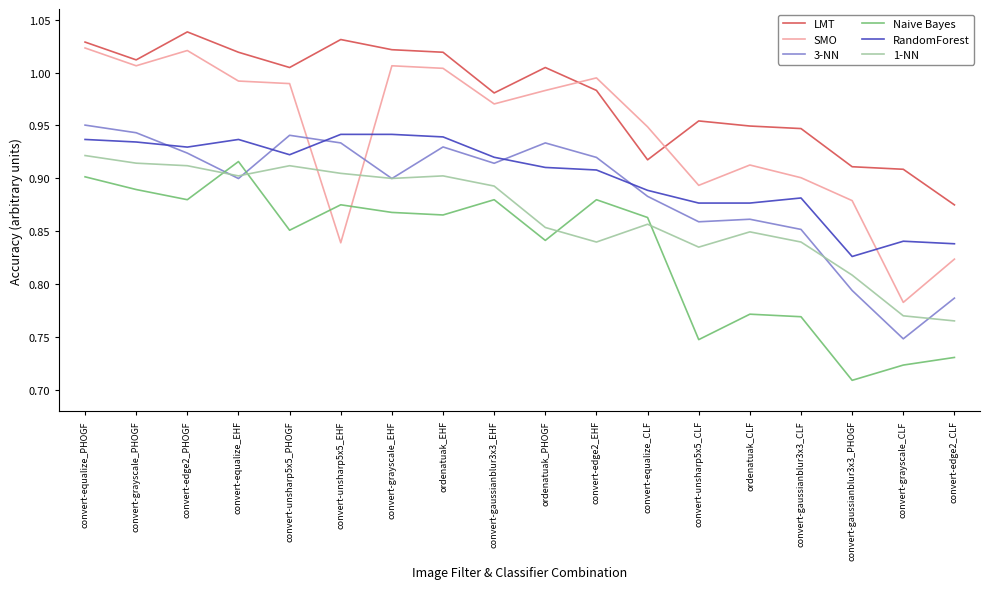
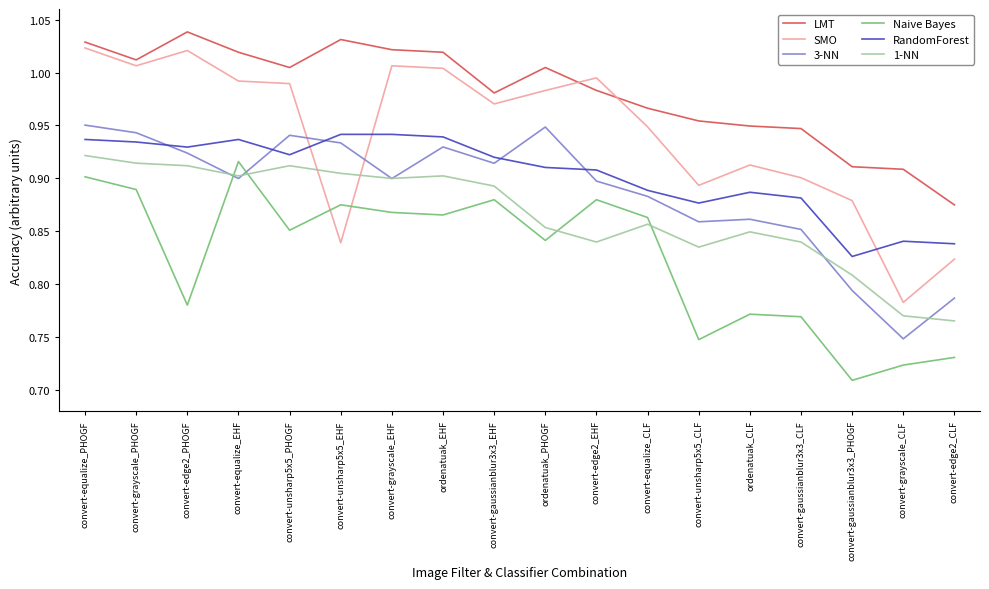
Naive Bayes, convert-edge2_PHOGF: 0.880 -> 0.780
3-NN, ordenatuak_PHOGF: 0.933 -> 0.948
3-NN, convert-edge2_EHF: 0.920 -> 0.897
LMT, convert-equalize_CLF: 0.917 -> 0.966
RandomForest, ordenatuak_CLF: 0.877 -> 0.887
